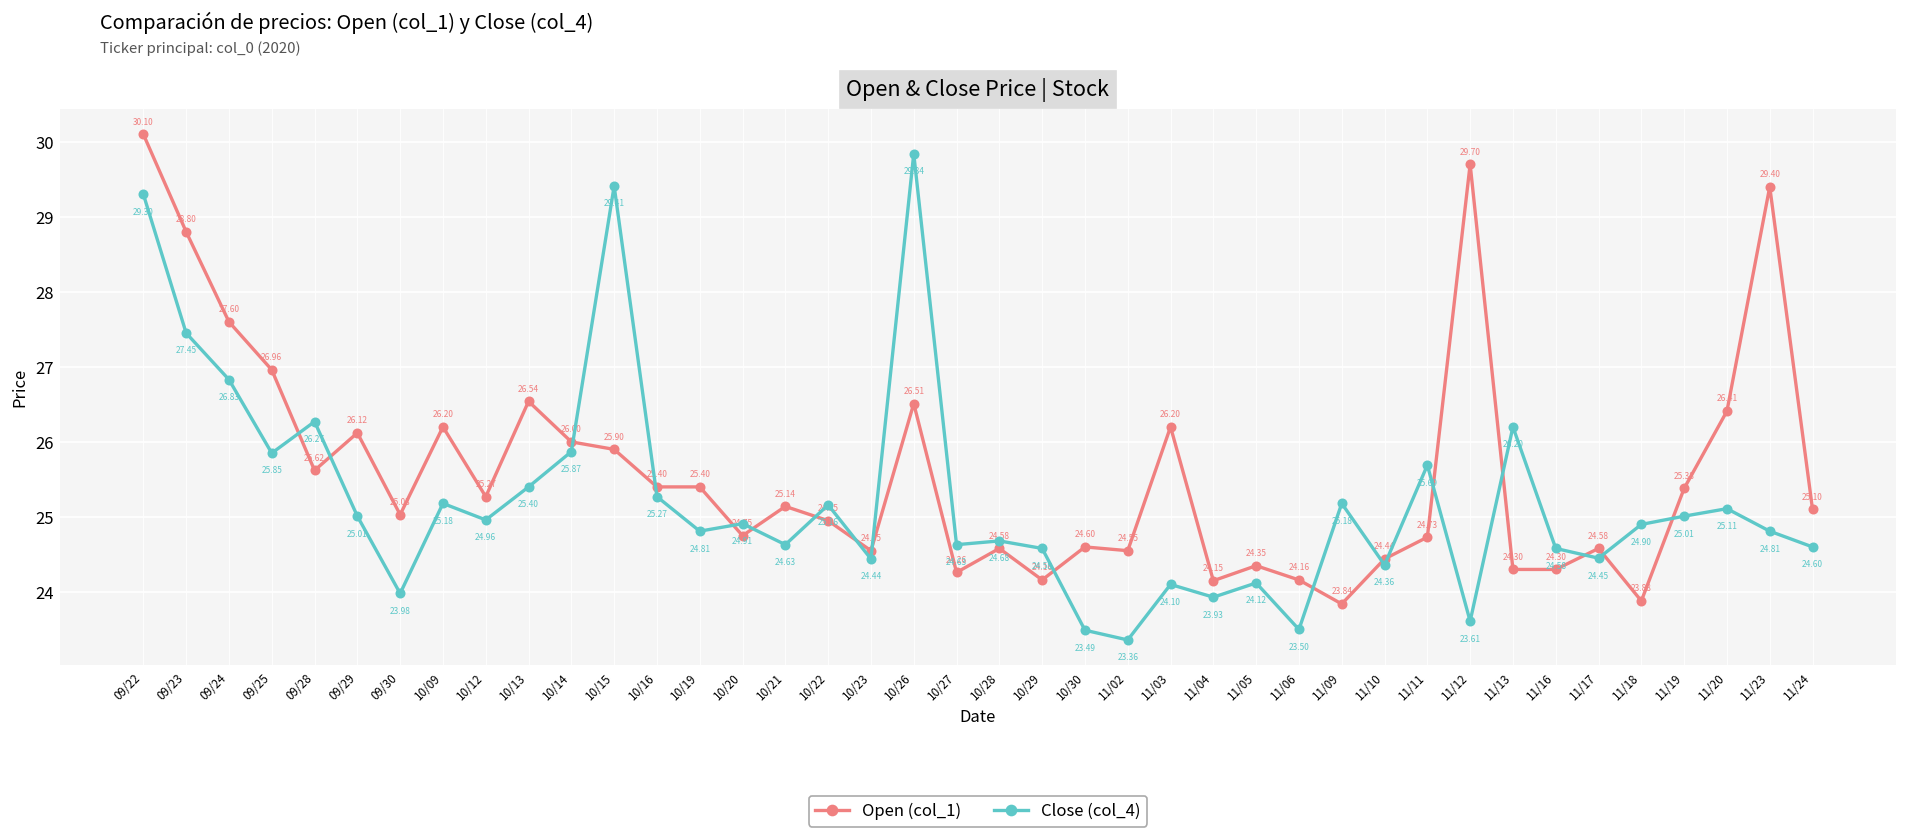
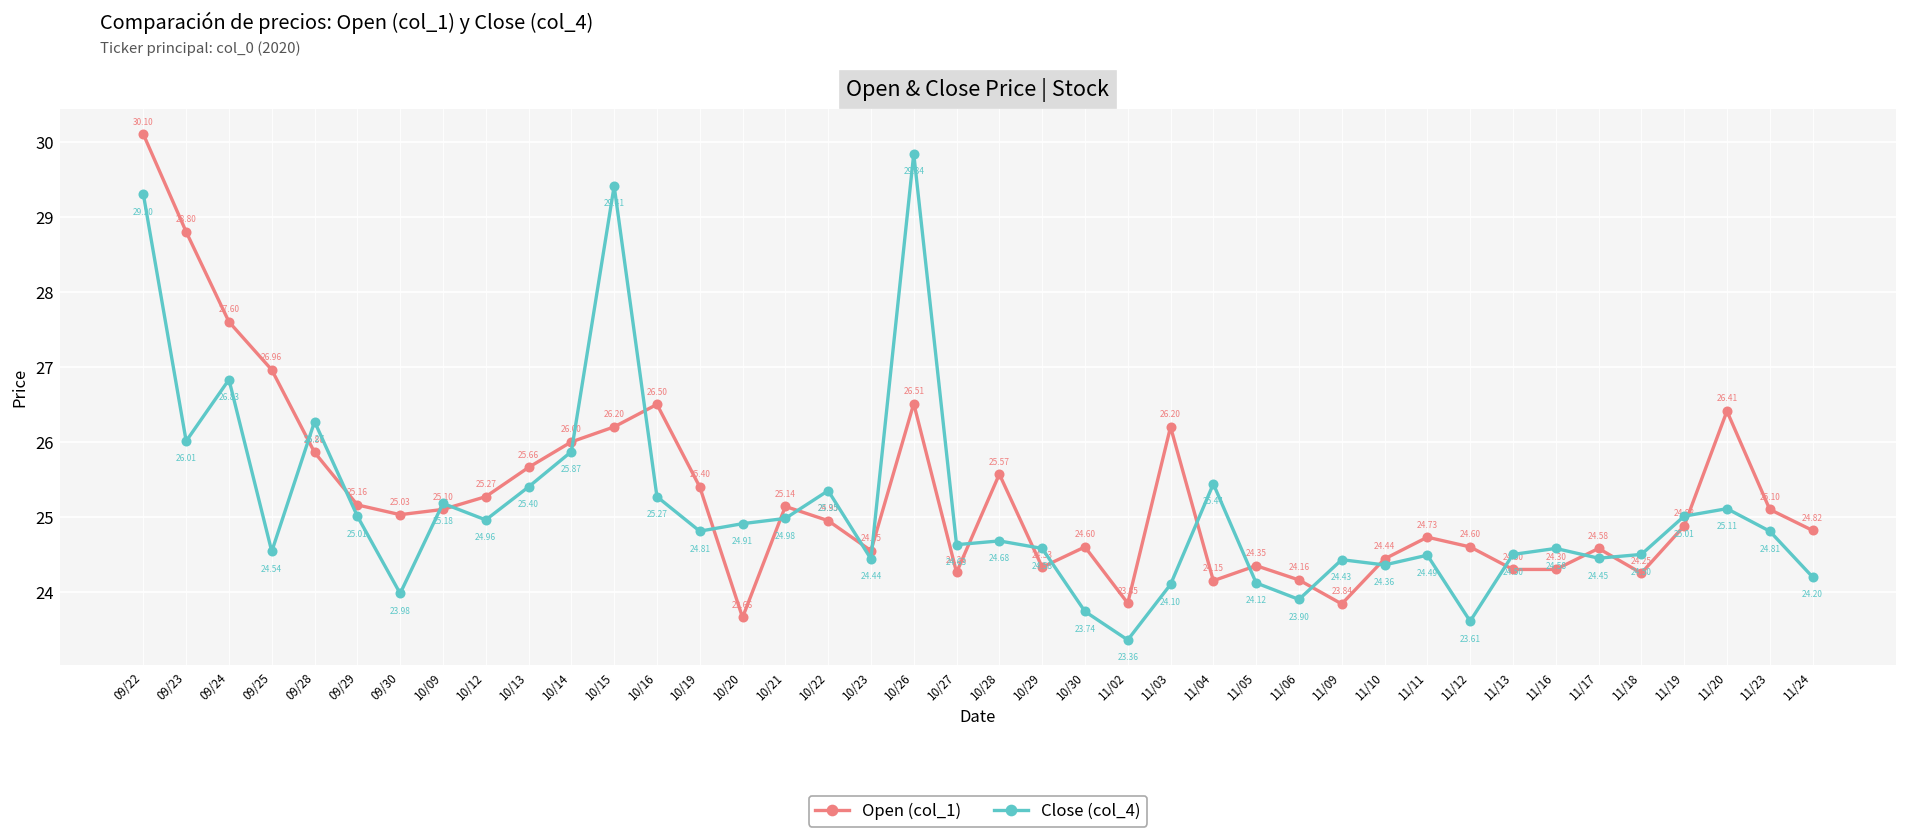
Close (col_4), 09/23: 27.45 -> 26.01
Close (col_4), 09/25: 25.85 -> 24.54
Open (col_1), 09/28: 25.62 -> 25.86
Open (col_1), 09/29: 26.12 -> 25.16
Open (col_1), 10/09: 26.20 -> 25.10
Open (col_1), 10/13: 26.54 -> 25.66
Open (col_1), 10/15: 25.90 -> 26.20
Open (col_1), 10/16: 25.40 -> 26.50
Open (col_1), 10/20: 24.75 -> 23.66
Close (col_4), 10/21: 24.63 -> 24.98
Close (col_4), 10/22: 25.16 -> 25.35
Open (col_1), 10/28: 24.58 -> 25.57
Open (col_1), 10/29: 24.16 -> 24.33
Close (col_4), 10/30: 23.49 -> 23.74
Open (col_1), 11/02: 24.55 -> 23.85
Close (col_4), 11/04: 23.93 -> 25.44
Close (col_4), 11/06: 23.50 -> 23.90
Close (col_4), 11/09: 25.18 -> 24.43
Close (col_4), 11/11: 25.69 -> 24.49
Open (col_1), 11/12: 29.70 -> 24.60
Close (col_4), 11/13: 26.20 -> 24.50
Open (col_1), 11/18: 23.88 -> 24.25
Close (col_4), 11/18: 24.90 -> 24.50
Open (col_1), 11/19: 25.38 -> 24.88
Open (col_1), 11/23: 29.40 -> 25.10
Open (col_1), 11/24: 25.10 -> 24.82
Close (col_4), 11/24: 24.60 -> 24.20
